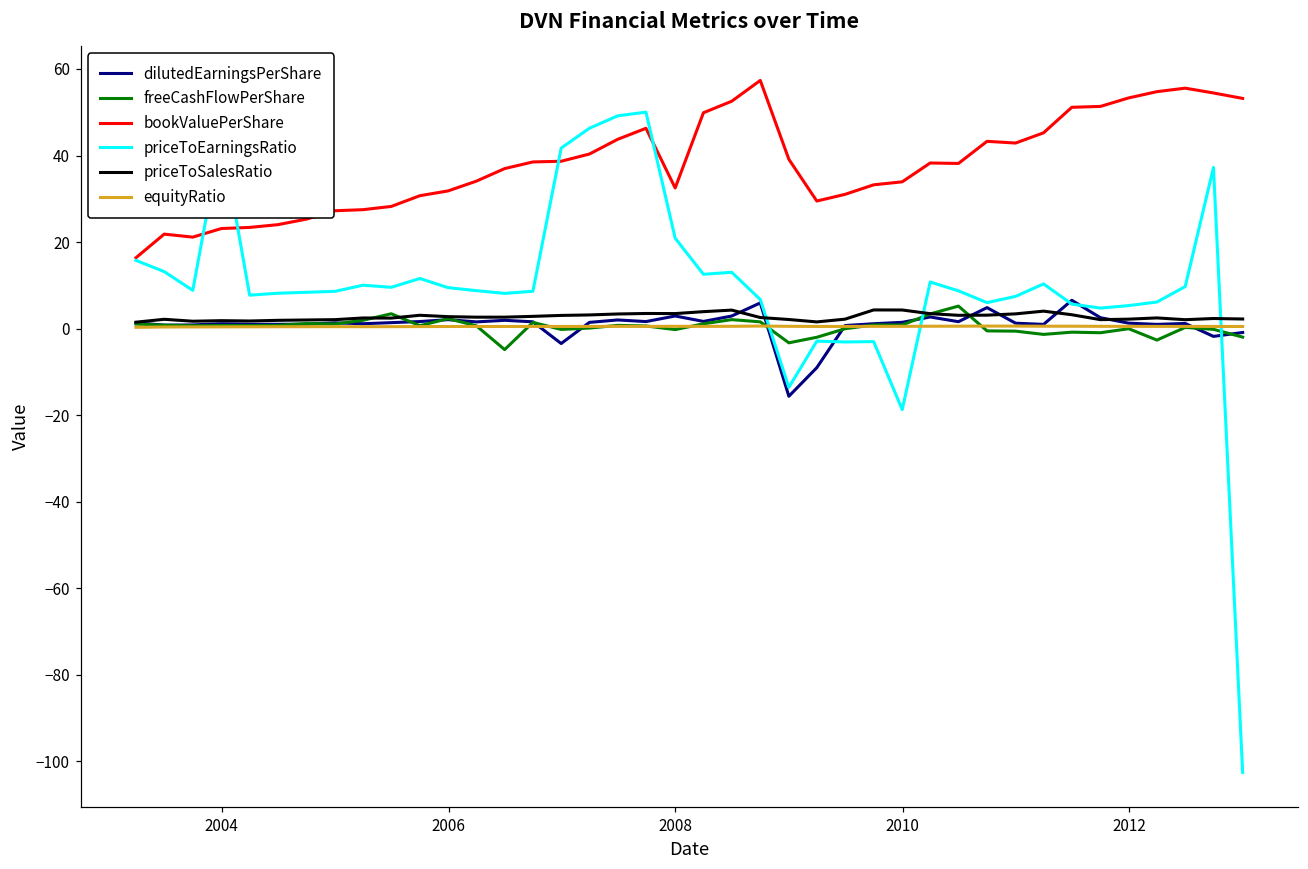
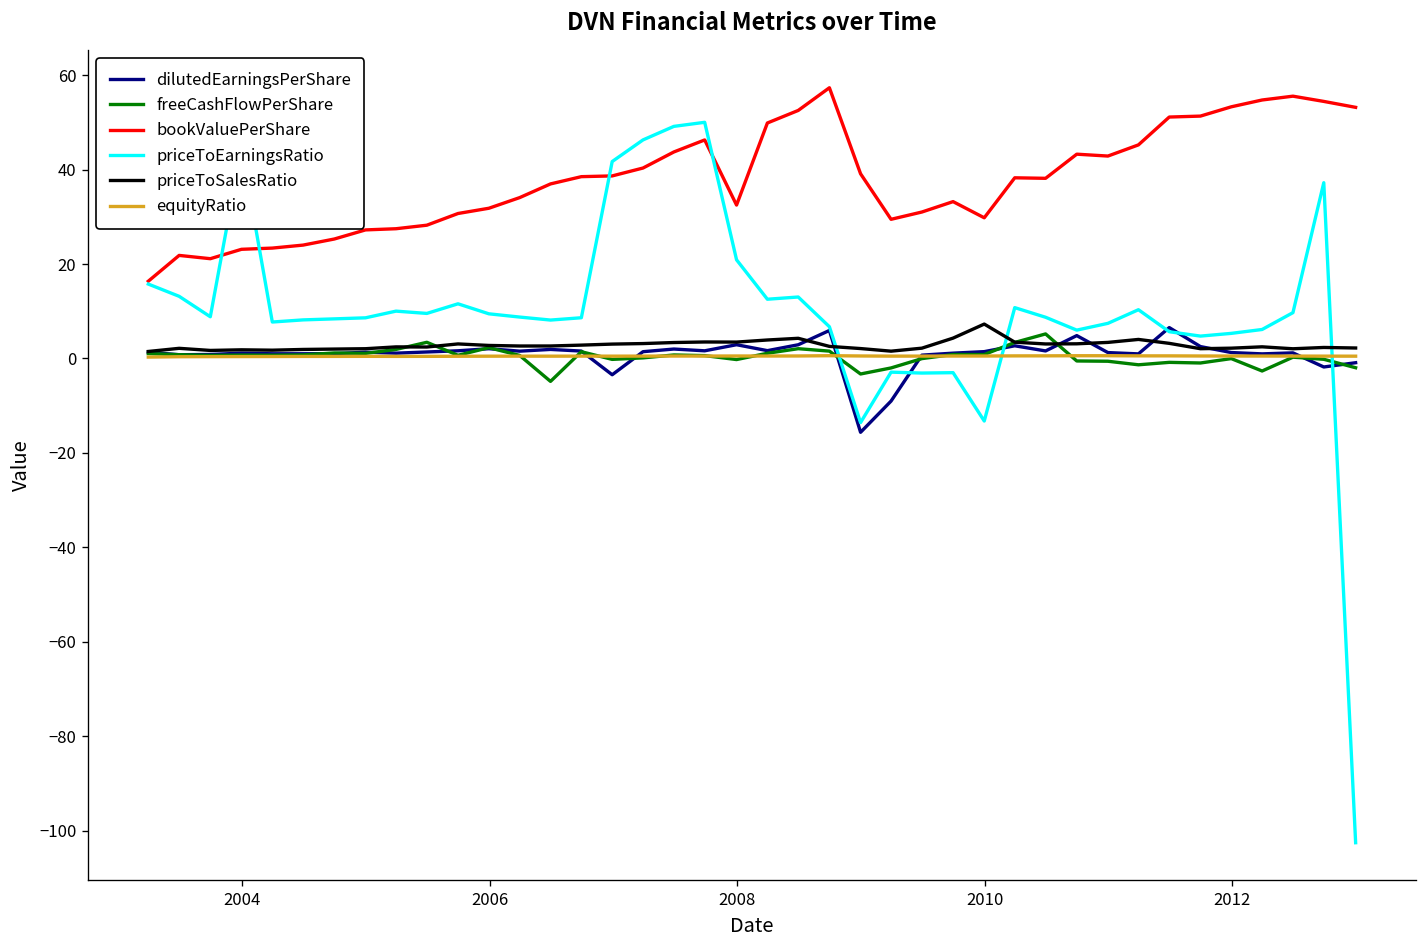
bookValuePerShare, 2010: 34 -> 30
priceToEarningsRatio, 2010: -19 -> -13
priceToSalesRatio, 2010: 4 -> 7
